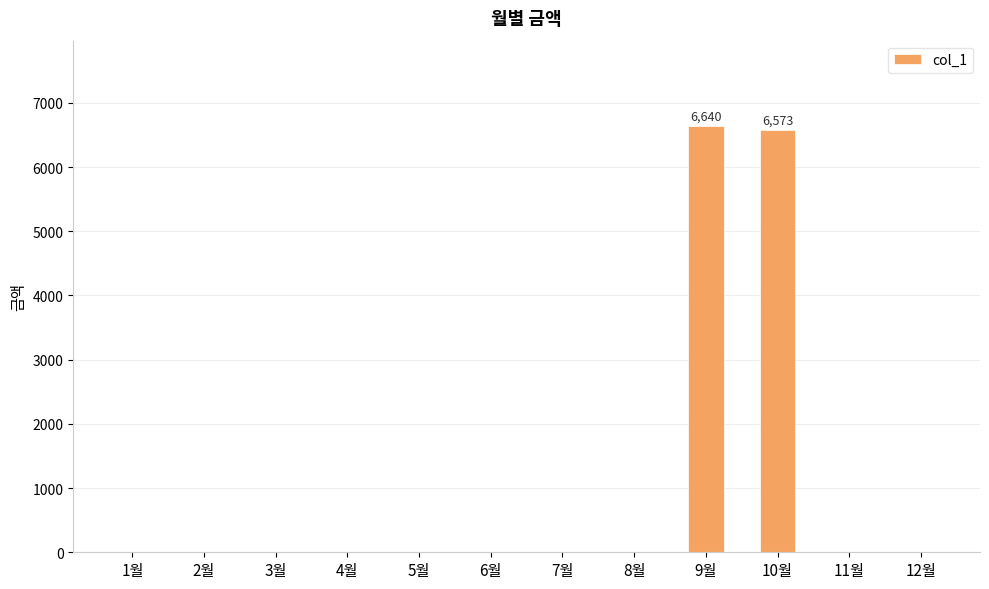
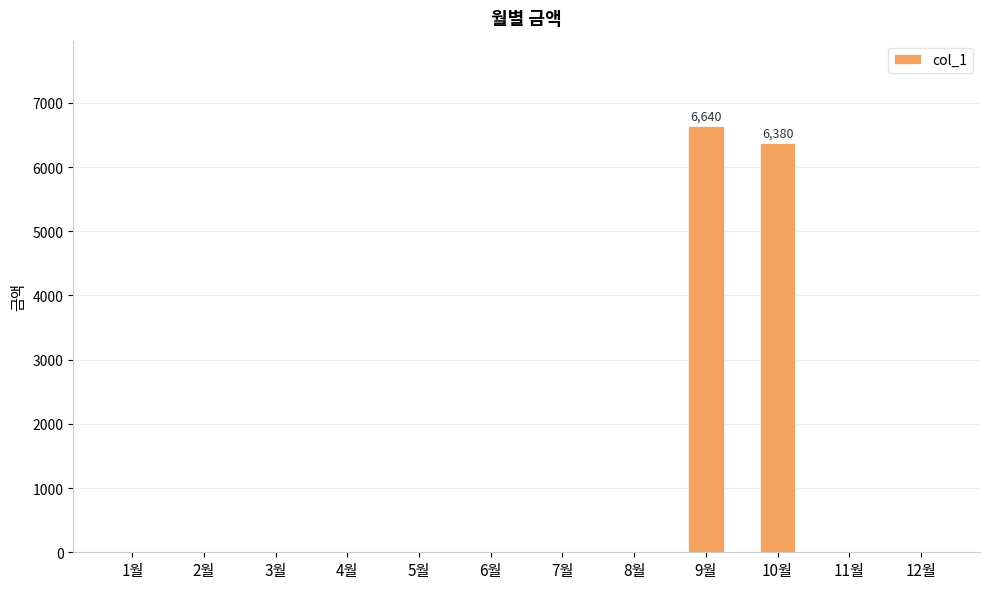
10월: 6,573 -> 6,380
